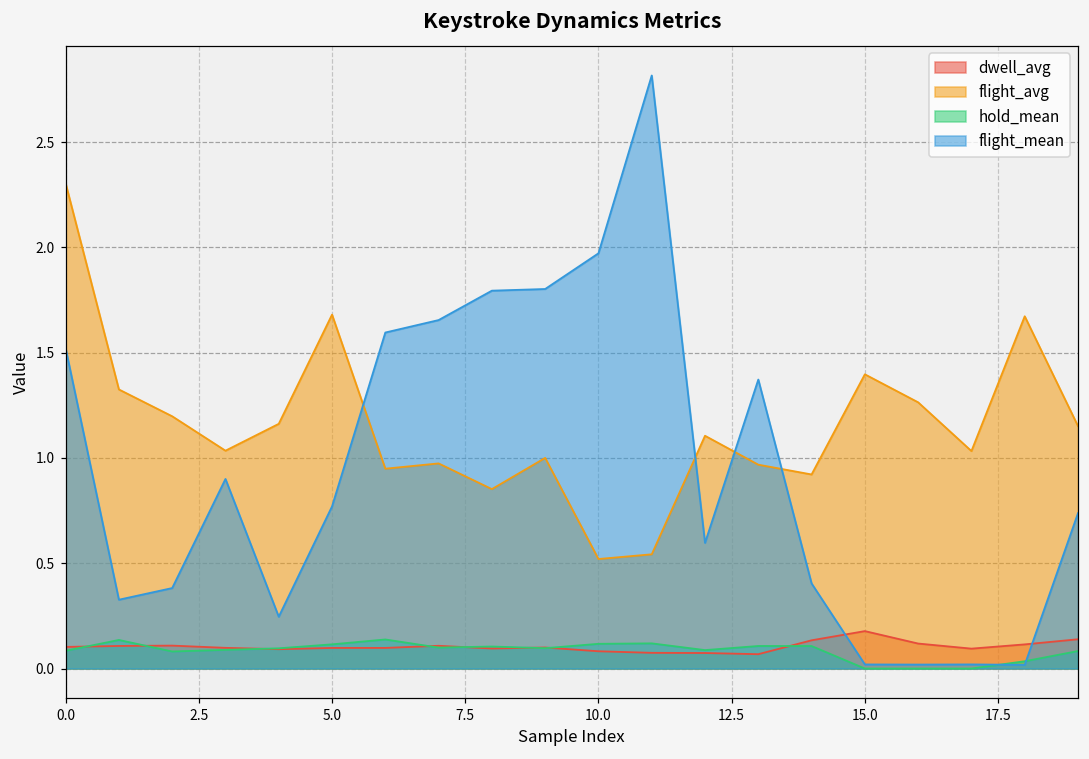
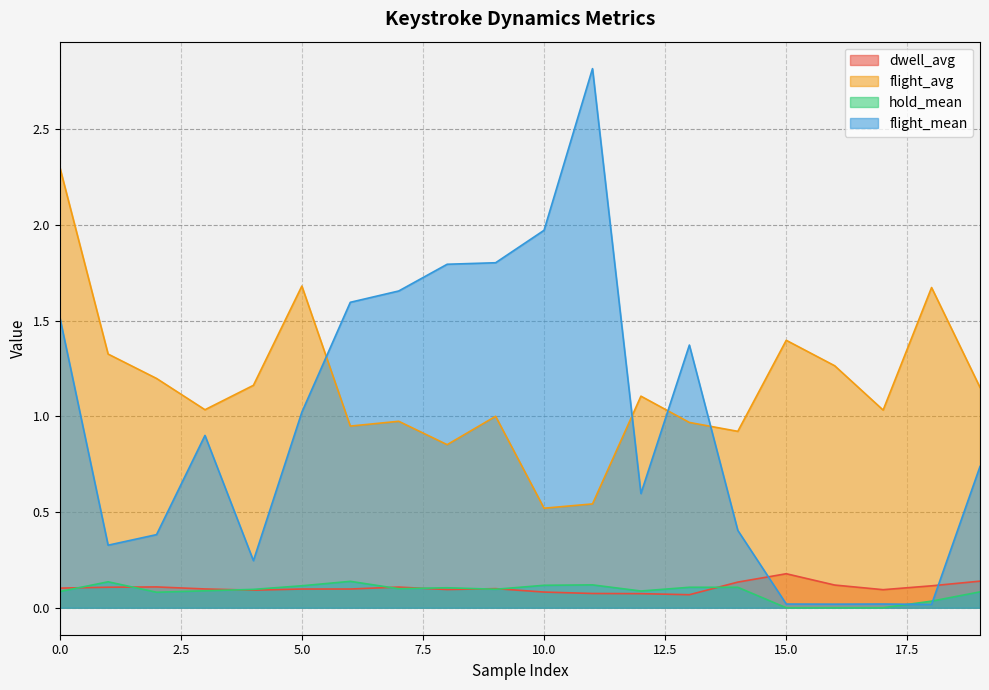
flight_mean, 5.0: 0.77 -> 1.02
